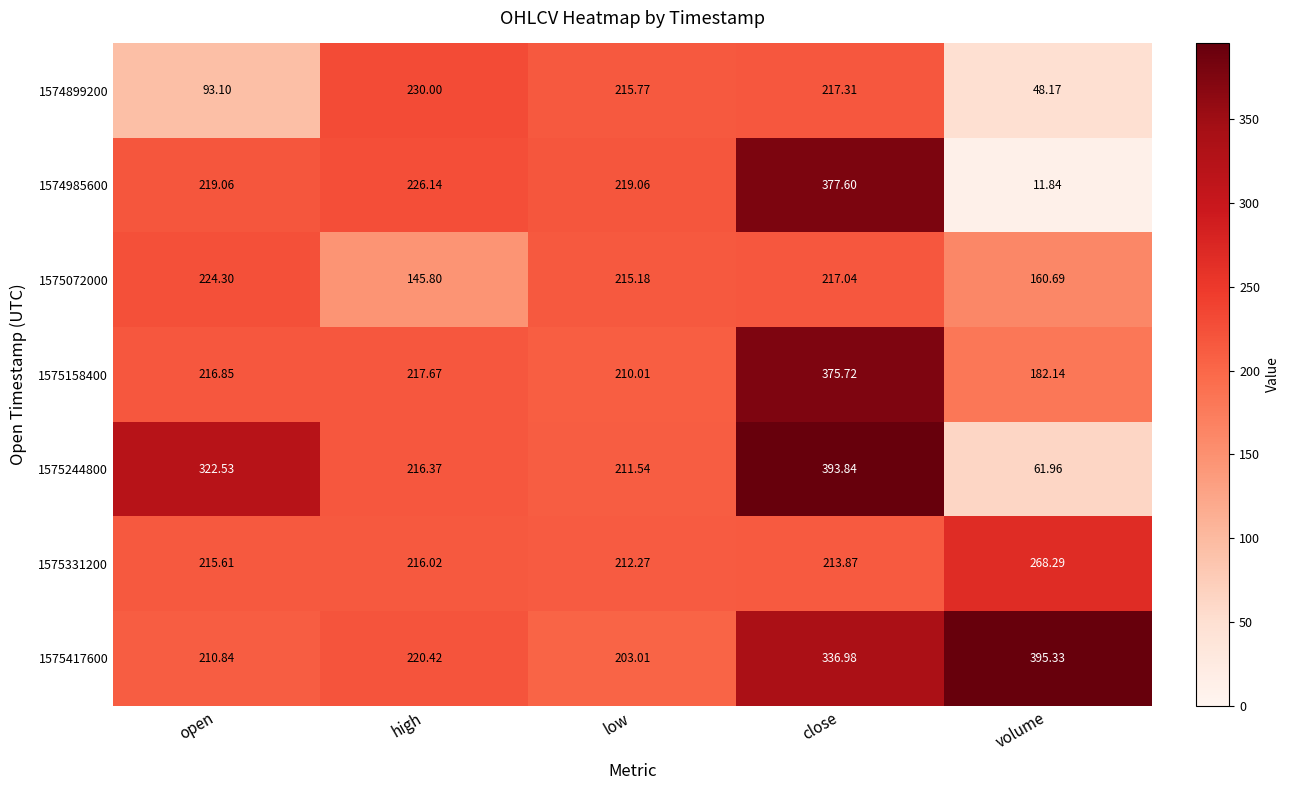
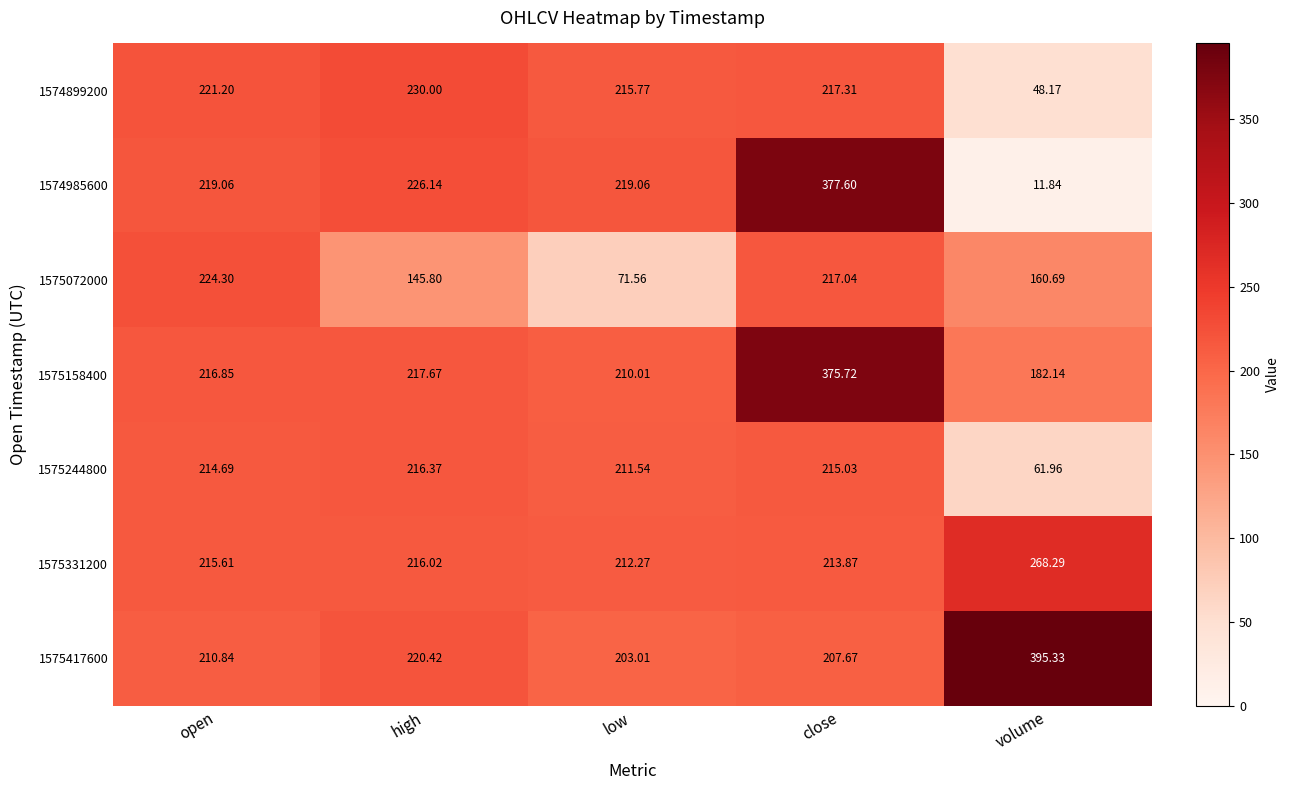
1574899200, open: 93.10 -> 221.20
1575072000, low: 215.18 -> 71.56
1575244800, open: 322.53 -> 214.69
1575244800, close: 393.84 -> 215.03
1575417600, close: 336.98 -> 207.67
